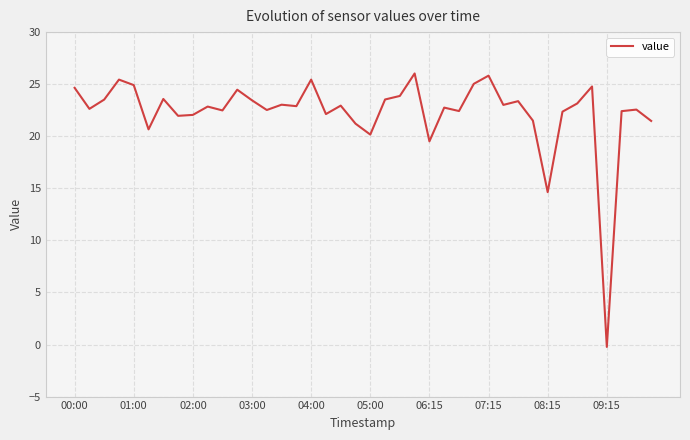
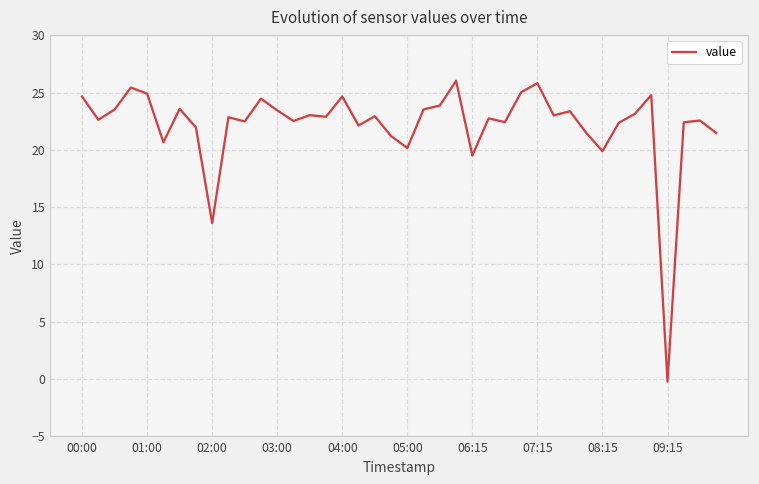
02:00: 22.1 -> 13.6
04:00: 25.4 -> 24.7
08:15: 14.6 -> 19.9
